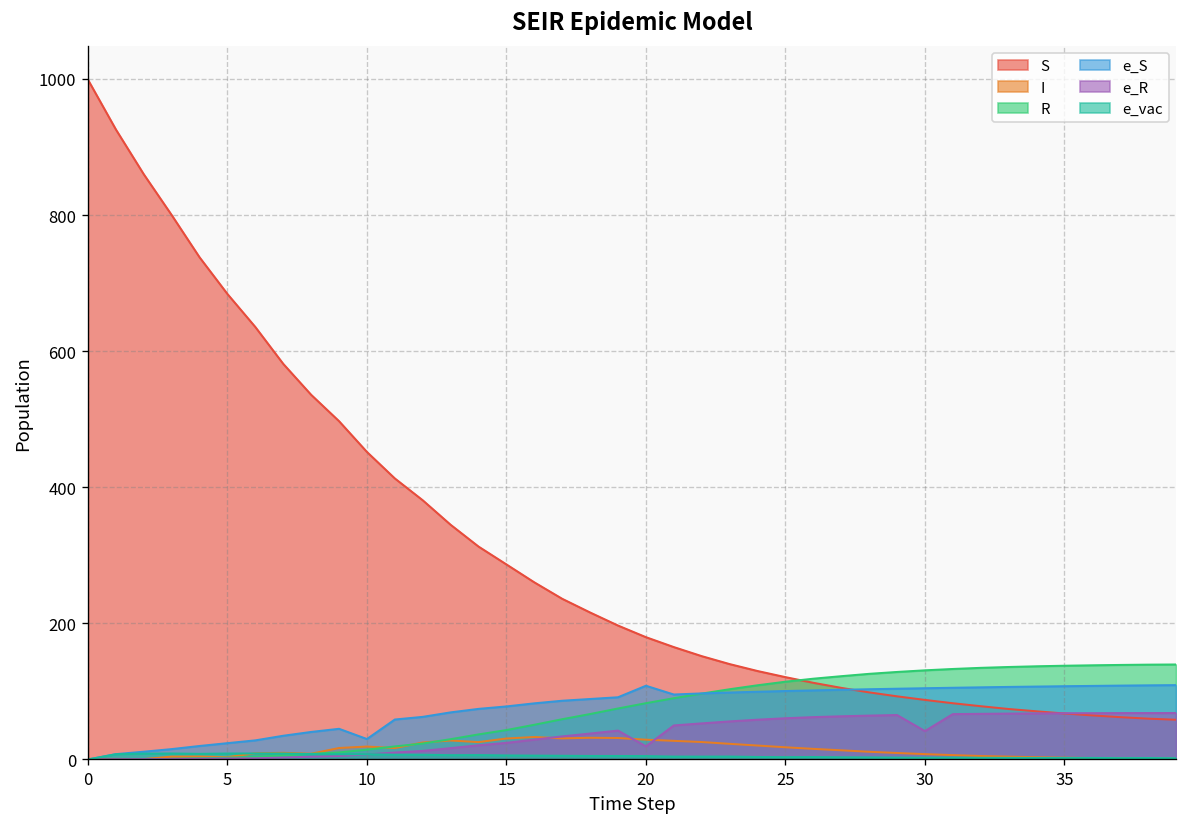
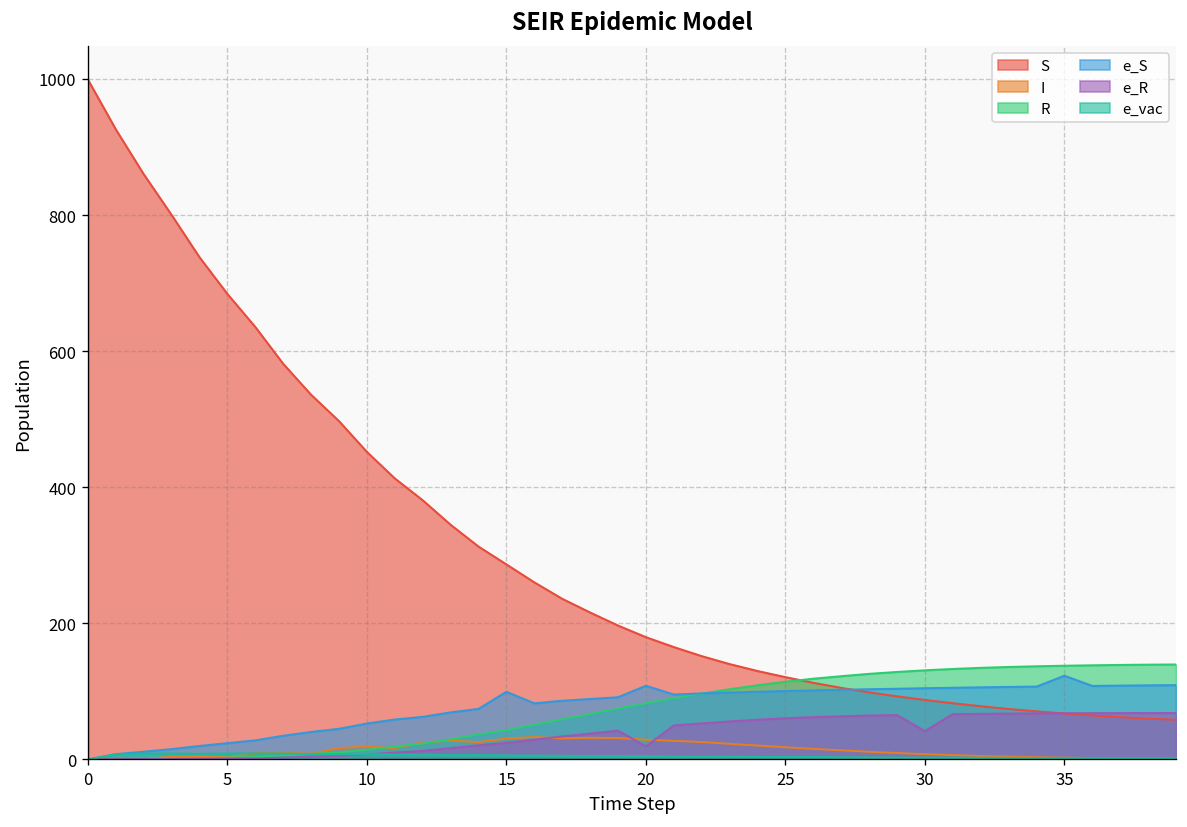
e_S, 10: 30 -> 50
e_S, 15: 80 -> 100
e_S, 35: 110 -> 120
